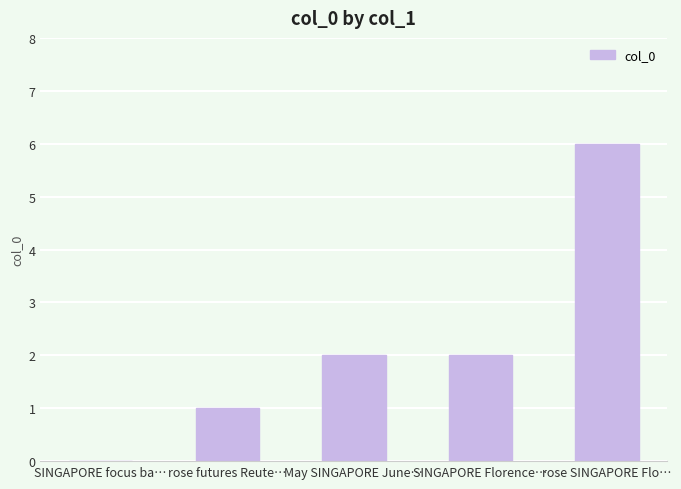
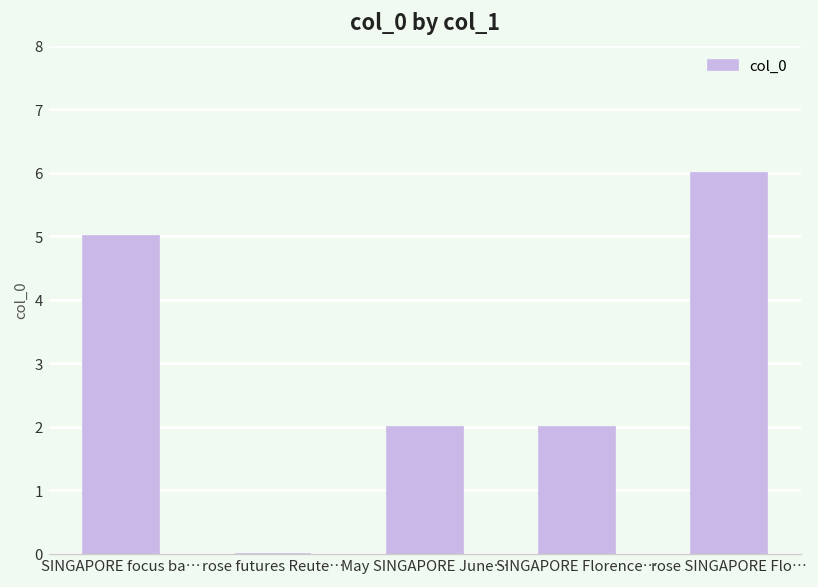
SINGAPORE focus ba…: 0 -> 5
rose futures Reute…: 1 -> 0
